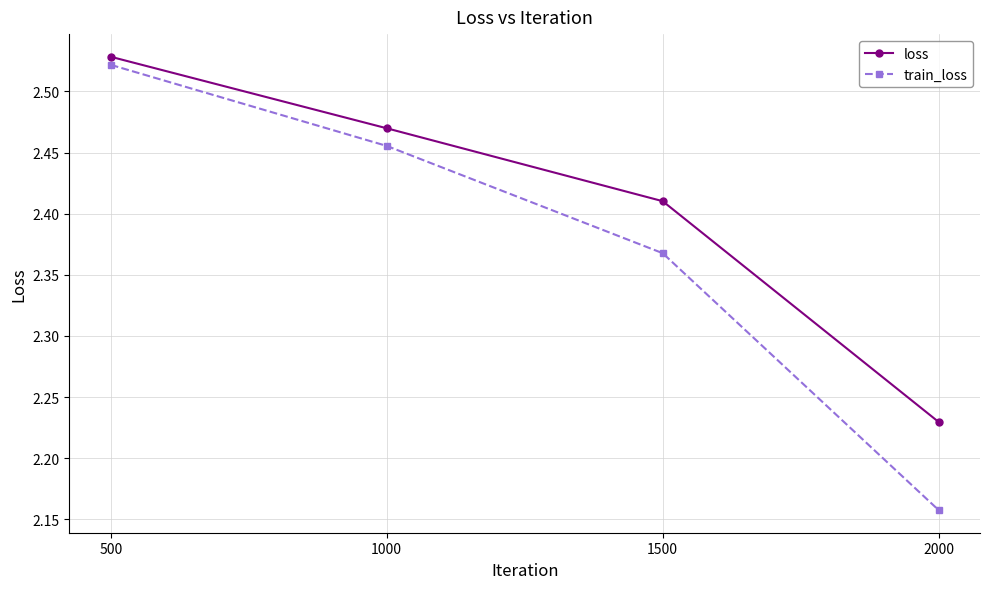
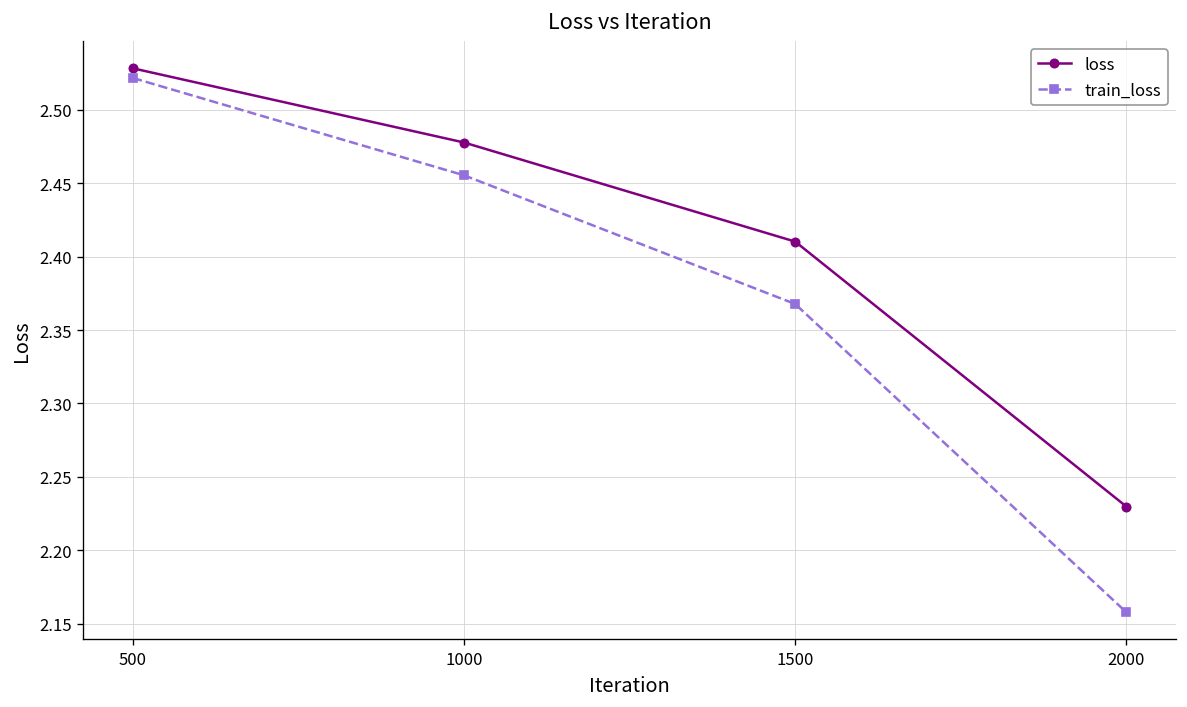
loss, 1000: 2.470 -> 2.478
